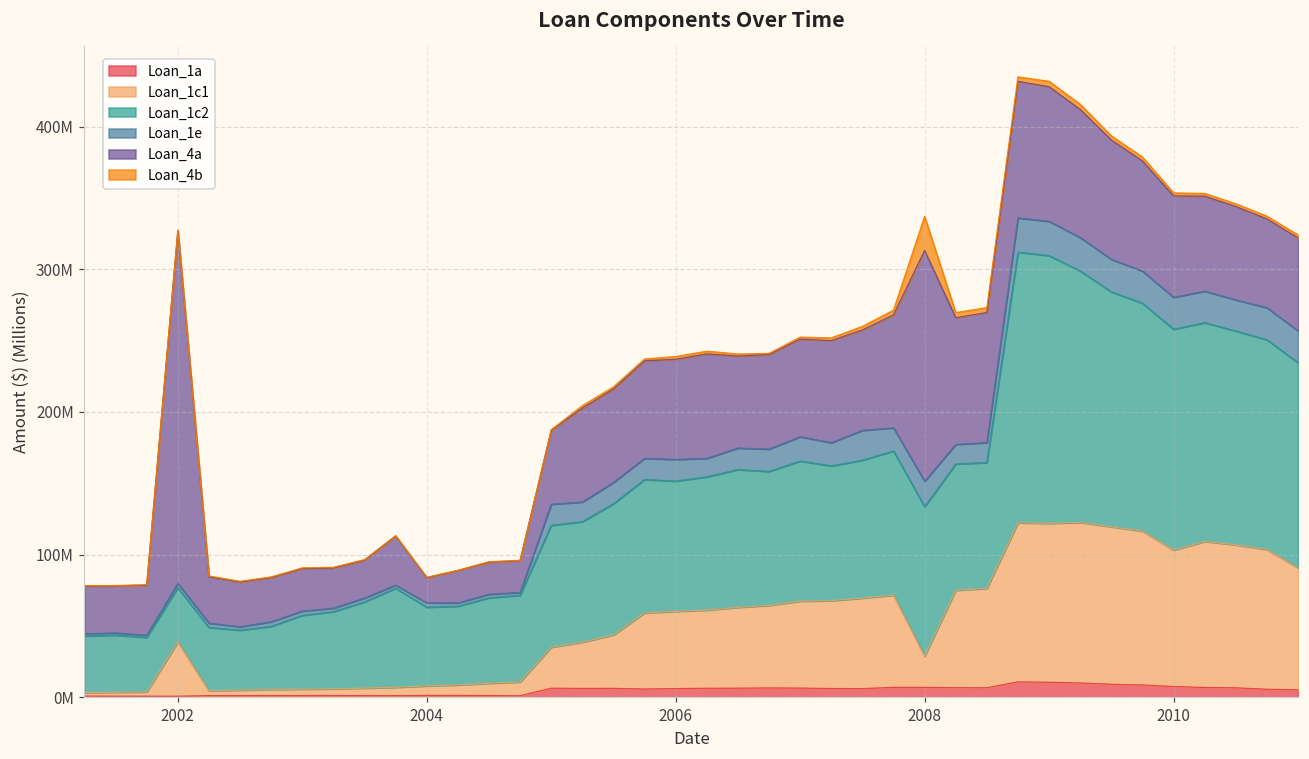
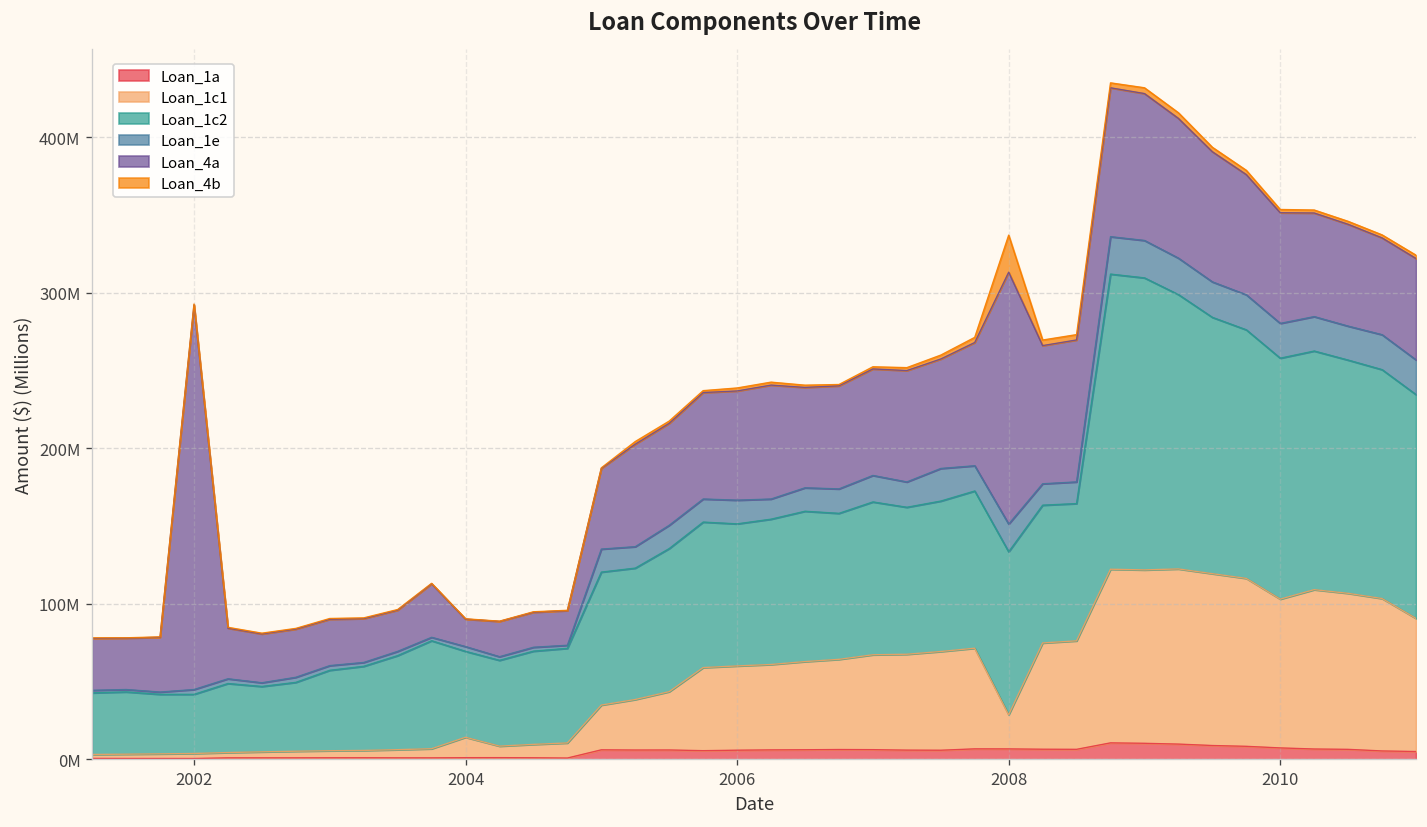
Loan_1c1, 2002: 38000000 -> 3000000
Loan_1c1, 2004: 7000000 -> 13000000
